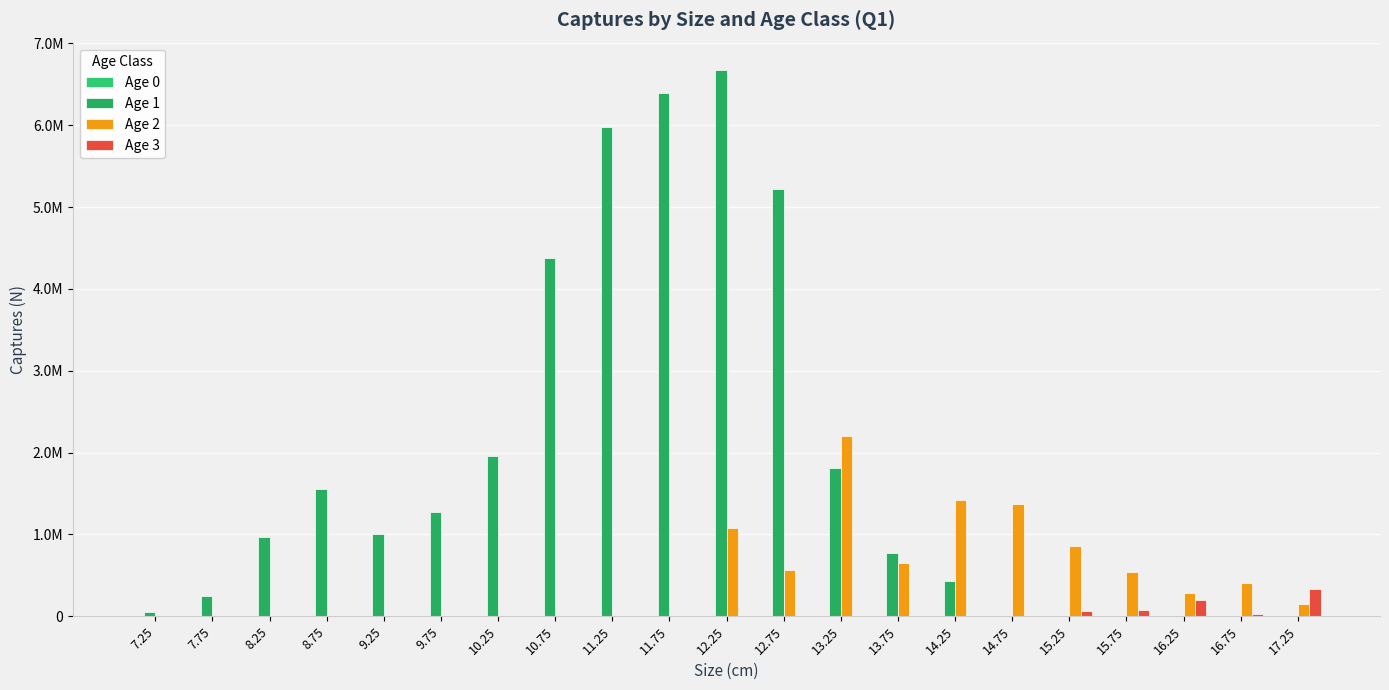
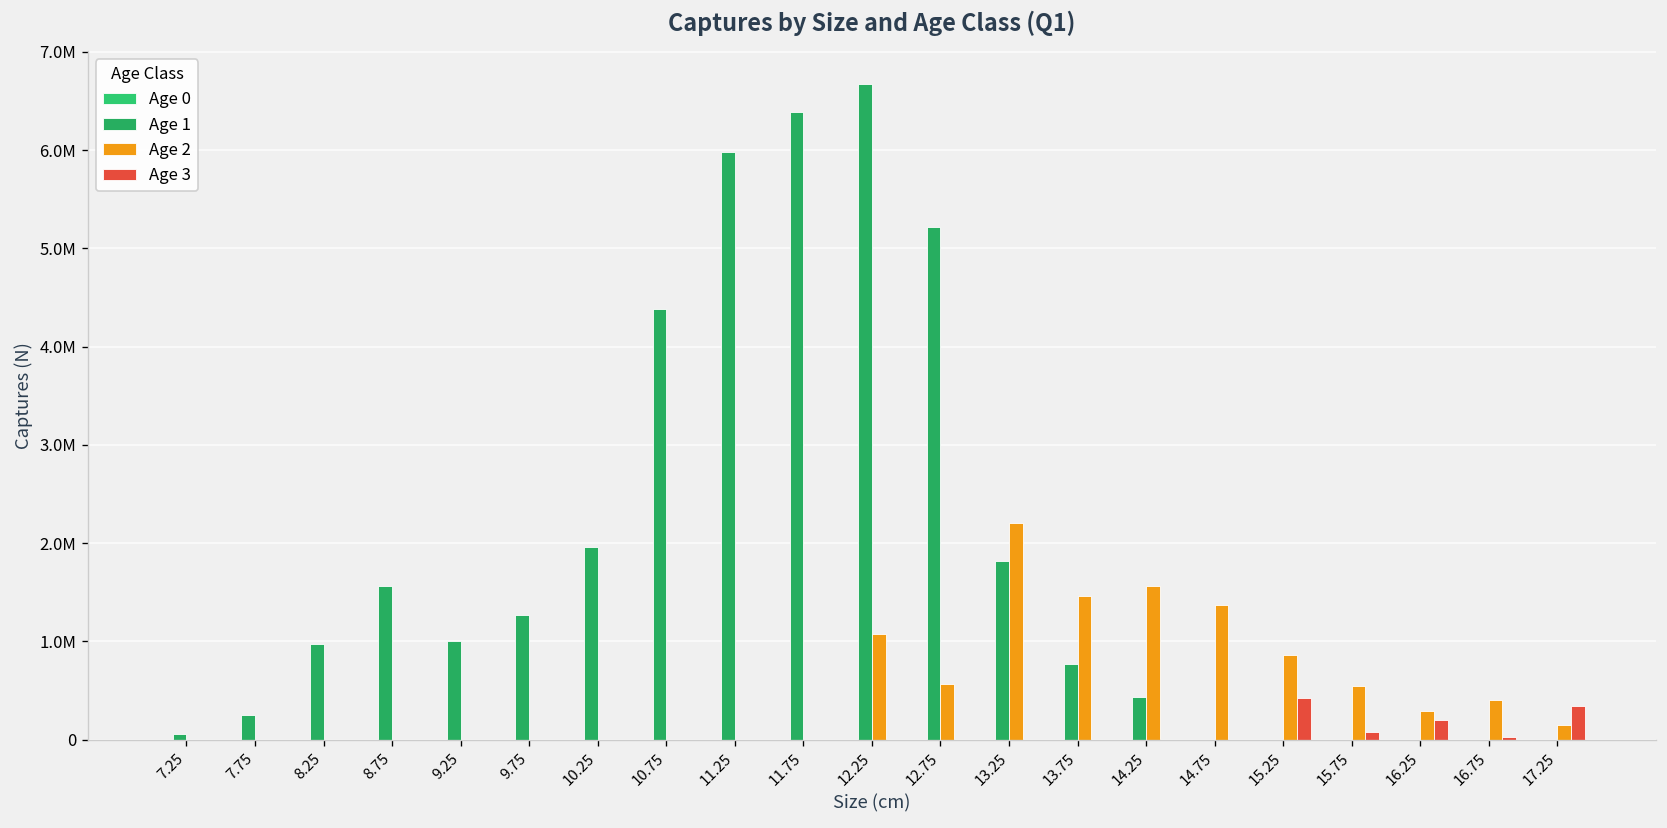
Age 2, 13.75: 600000 -> 1500000
Age 2, 14.25: 1400000 -> 1600000
Age 3, 15.25: 100000 -> 400000
